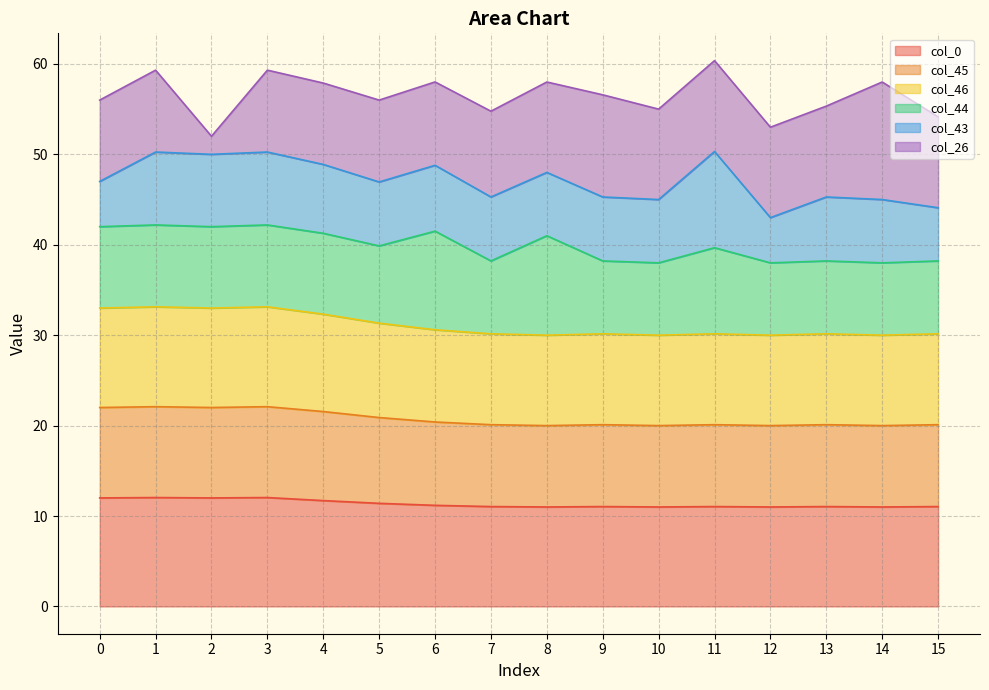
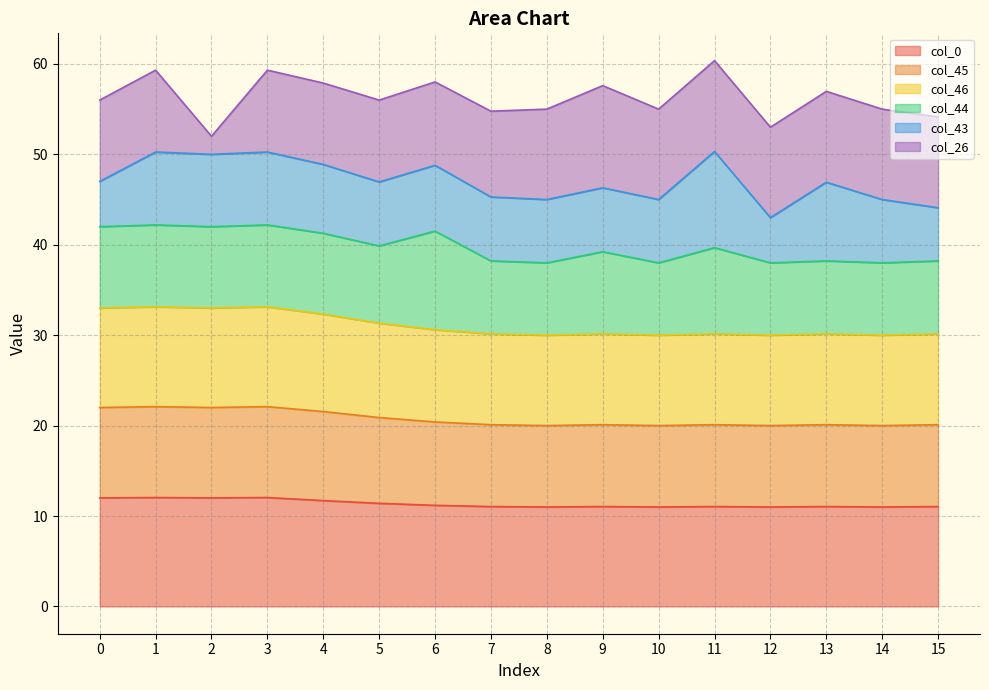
col_44, 8: 11 -> 8
col_44, 9: 8 -> 9
col_43, 13: 7 -> 9
col_26, 14: 13 -> 10
